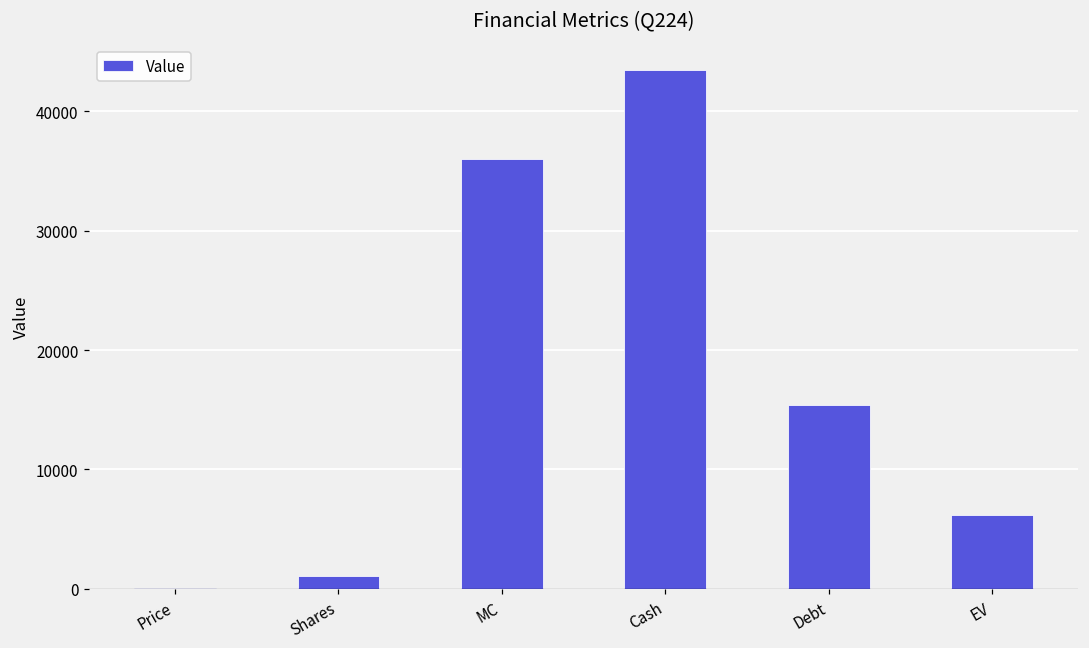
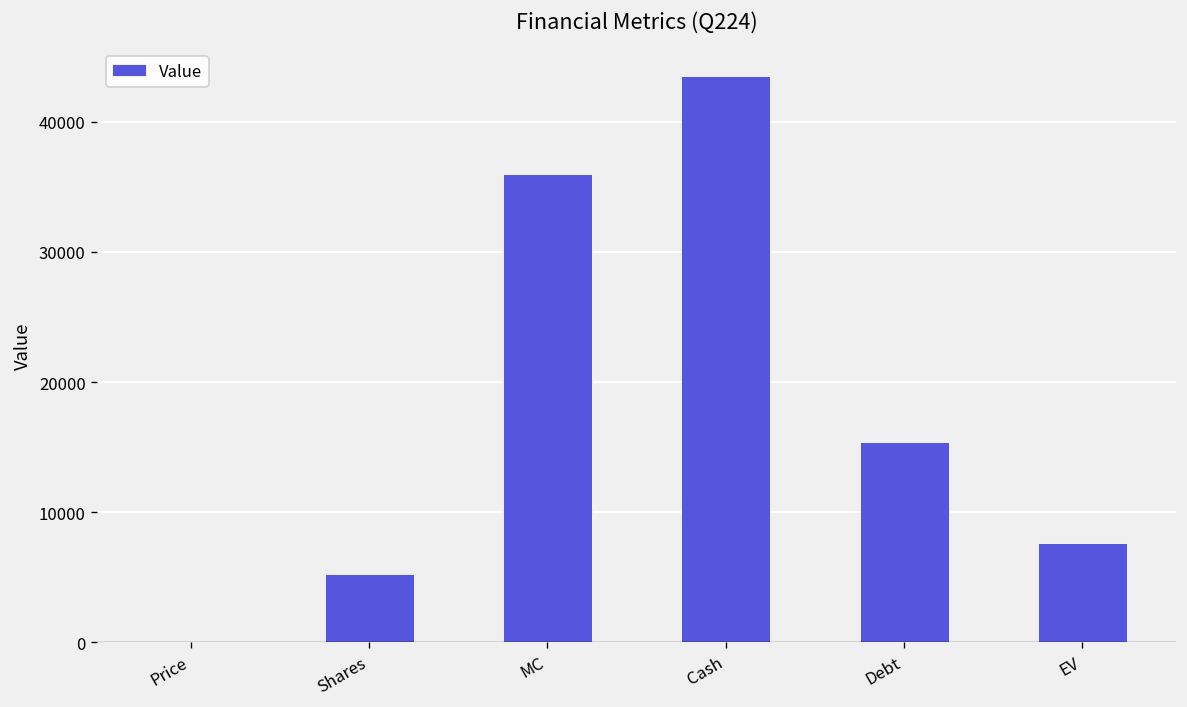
Shares: 1000 -> 5200
EV: 6200 -> 7600
